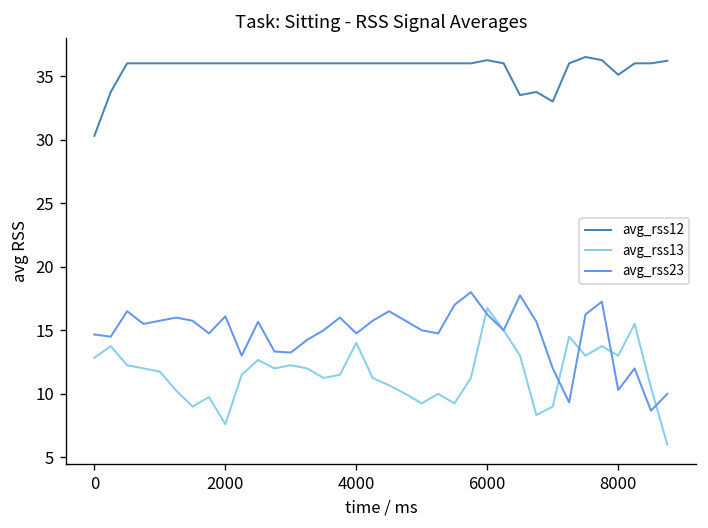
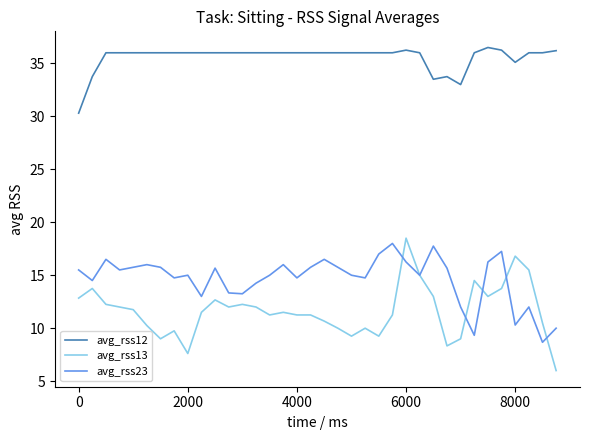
avg_rss23, 0: 14.7 -> 15.5
avg_rss23, 2000: 16.1 -> 15.0
avg_rss13, 4000: 14.0 -> 11.3
avg_rss13, 6000: 16.8 -> 18.5
avg_rss13, 8000: 13.0 -> 16.8
